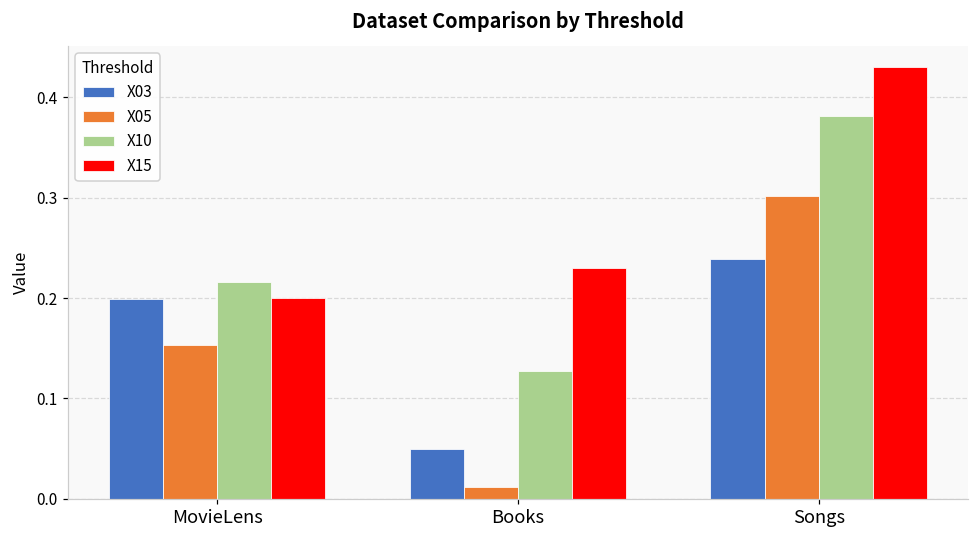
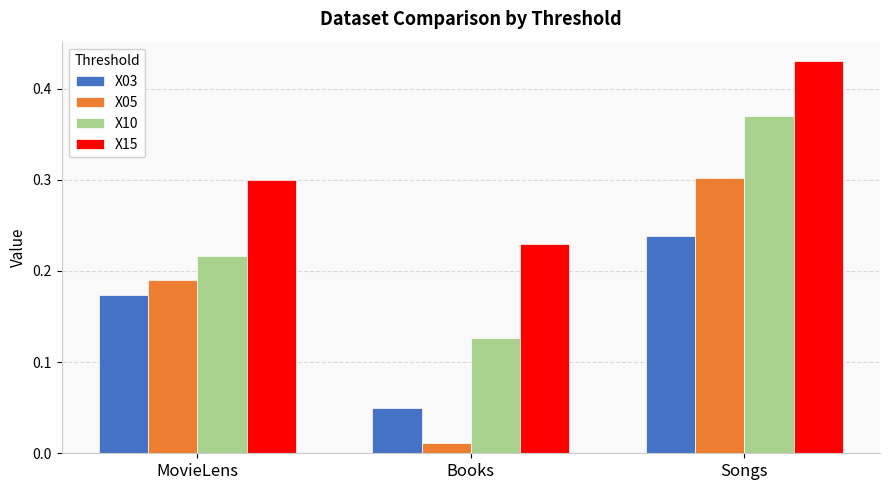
X03, MovieLens: 0.20 -> 0.17
X05, MovieLens: 0.15 -> 0.19
X15, MovieLens: 0.2 -> 0.3
X10, Songs: 0.38 -> 0.37
